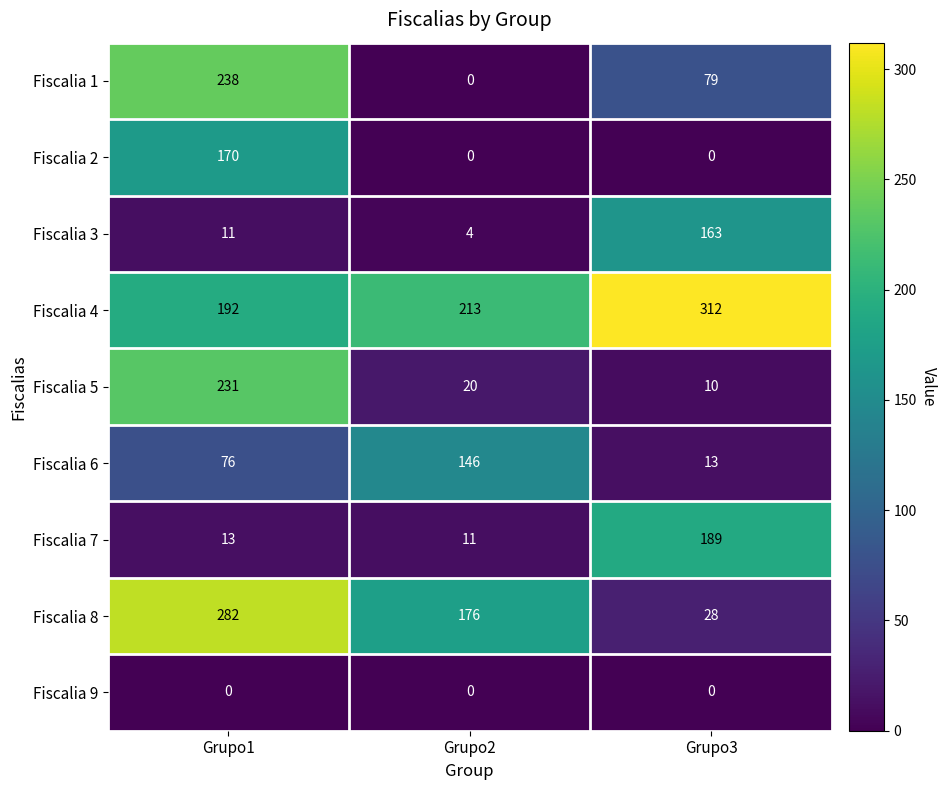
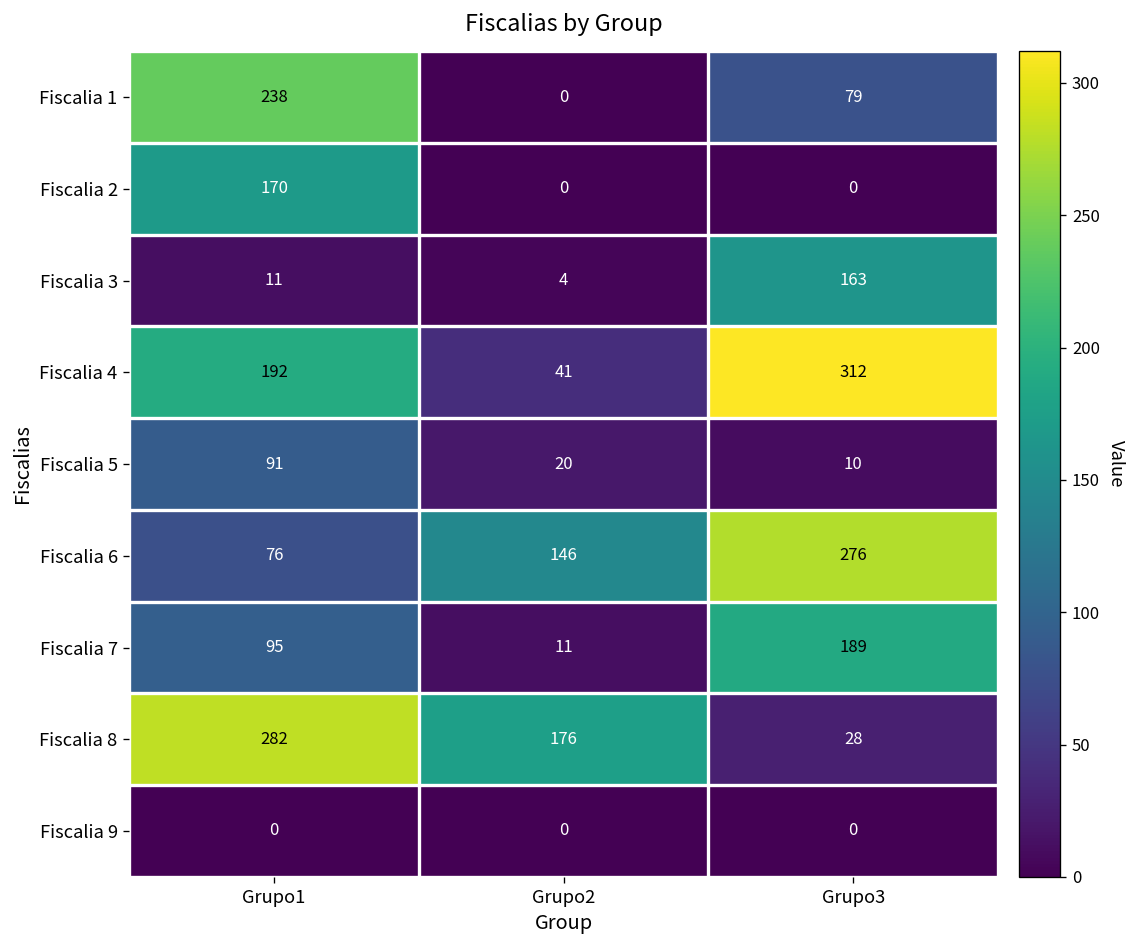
Fiscalia 4, Grupo2: 213 -> 41
Fiscalia 5, Grupo1: 231 -> 91
Fiscalia 6, Grupo3: 13 -> 276
Fiscalia 7, Grupo1: 13 -> 95
